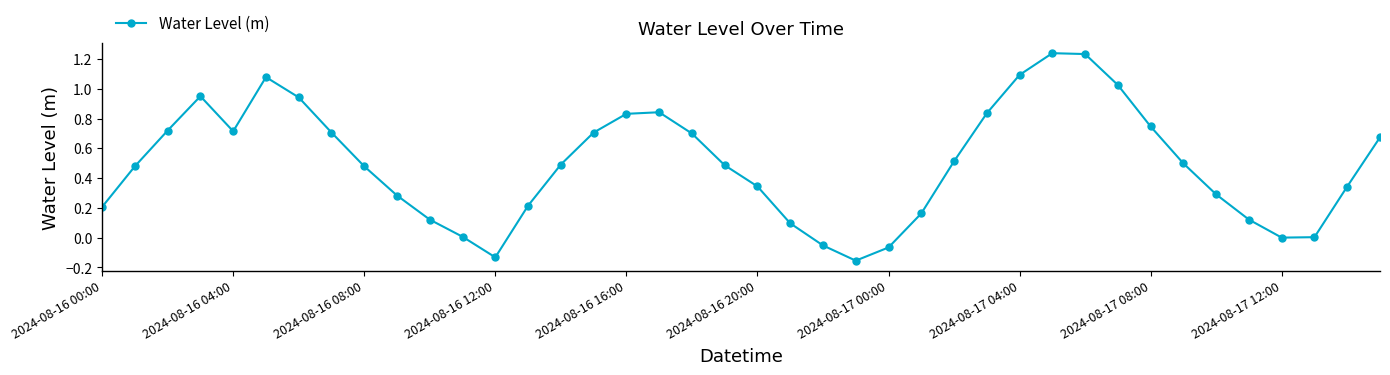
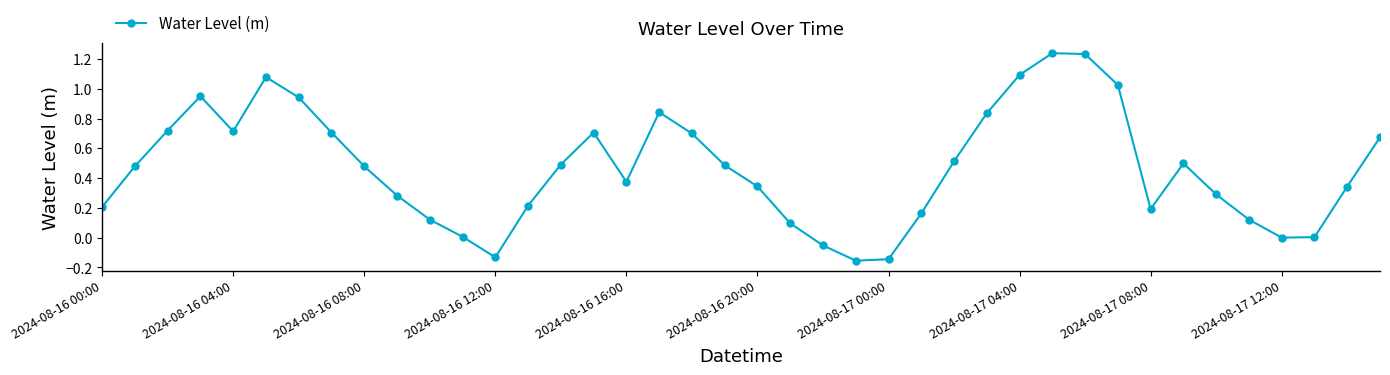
2024-08-16 16:00: 0.83 -> 0.38
2024-08-17 00:00: -0.07 -> -0.14
2024-08-17 08:00: 0.75 -> 0.19
